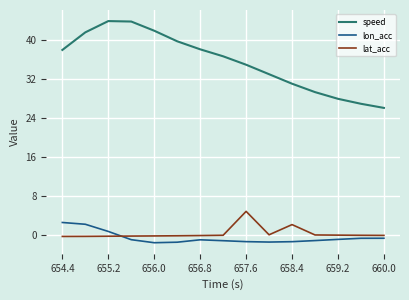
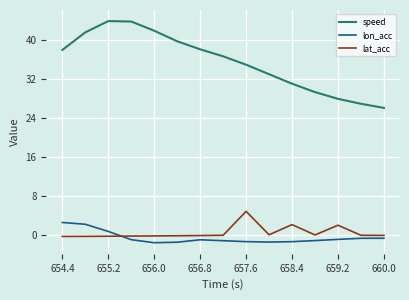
lat_acc, 659.2: 0 -> 2
